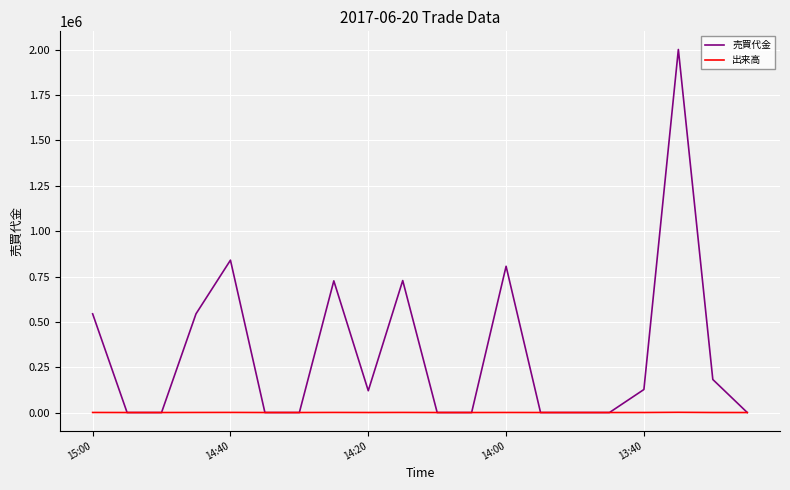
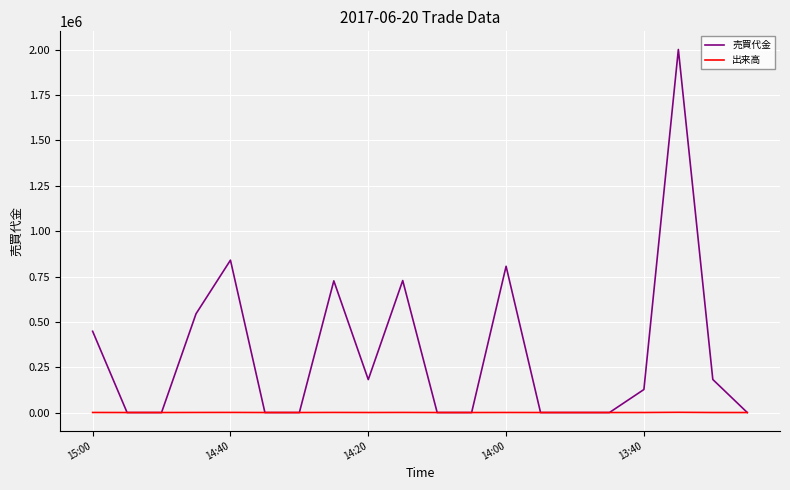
売買代金, 15:00: 540000 -> 450000
売買代金, 14:20: 120000 -> 180000
